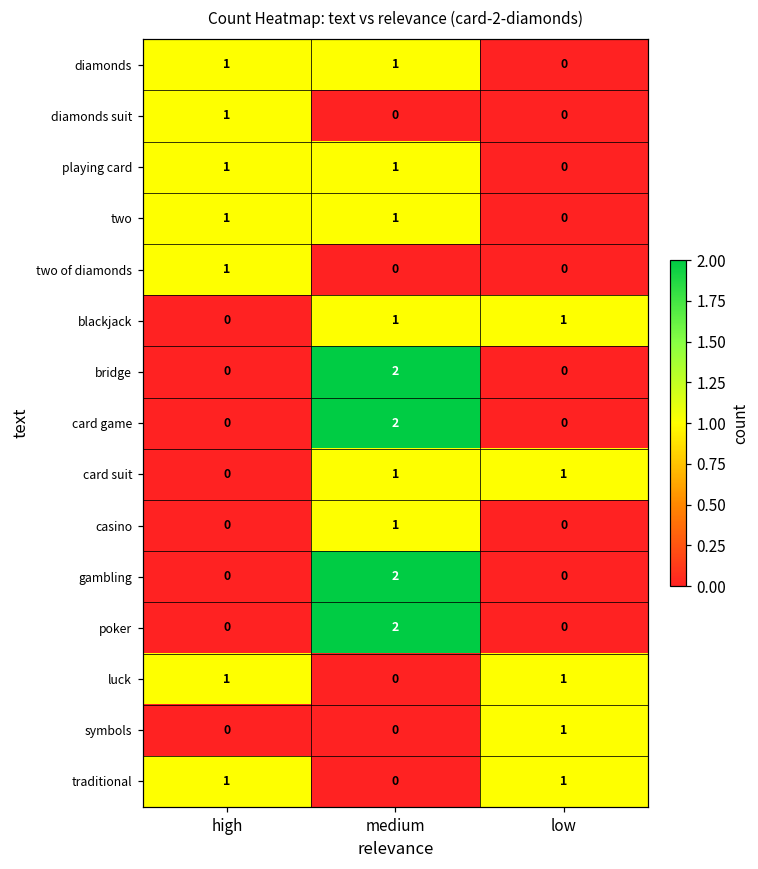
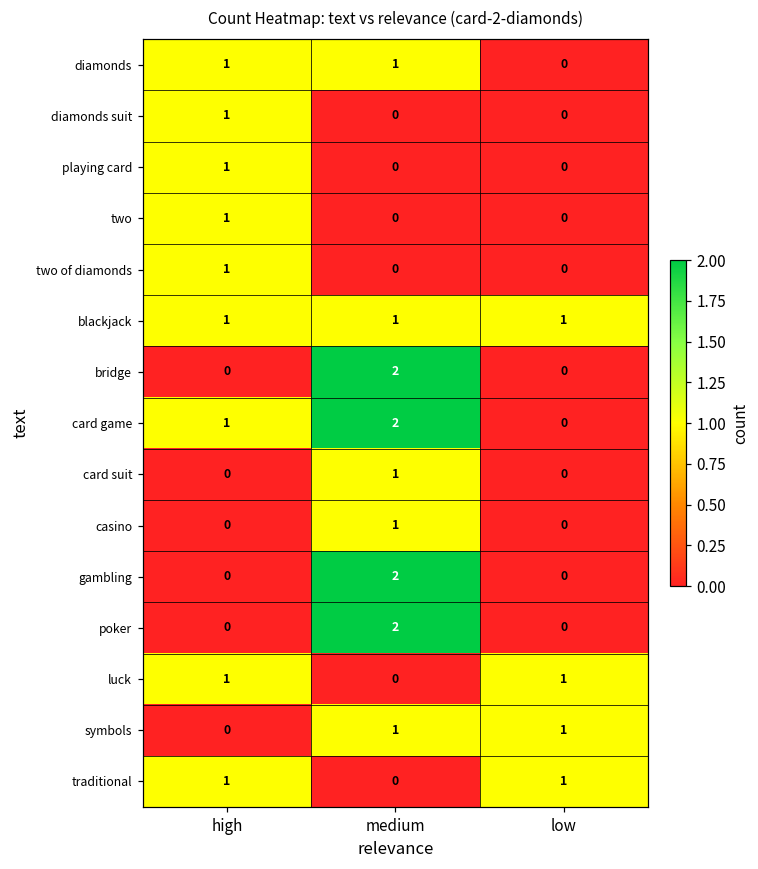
playing card, medium: 1 -> 0
two, medium: 1 -> 0
blackjack, high: 0 -> 1
card game, high: 0 -> 1
card suit, low: 1 -> 0
symbols, medium: 0 -> 1
